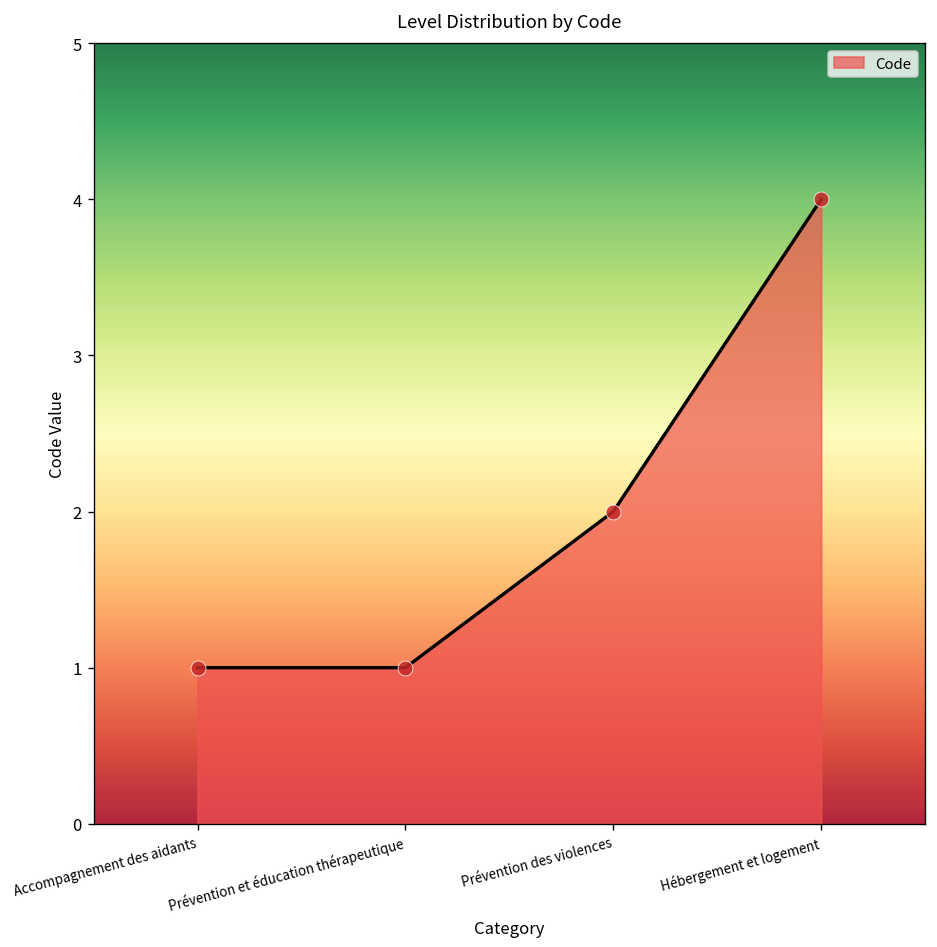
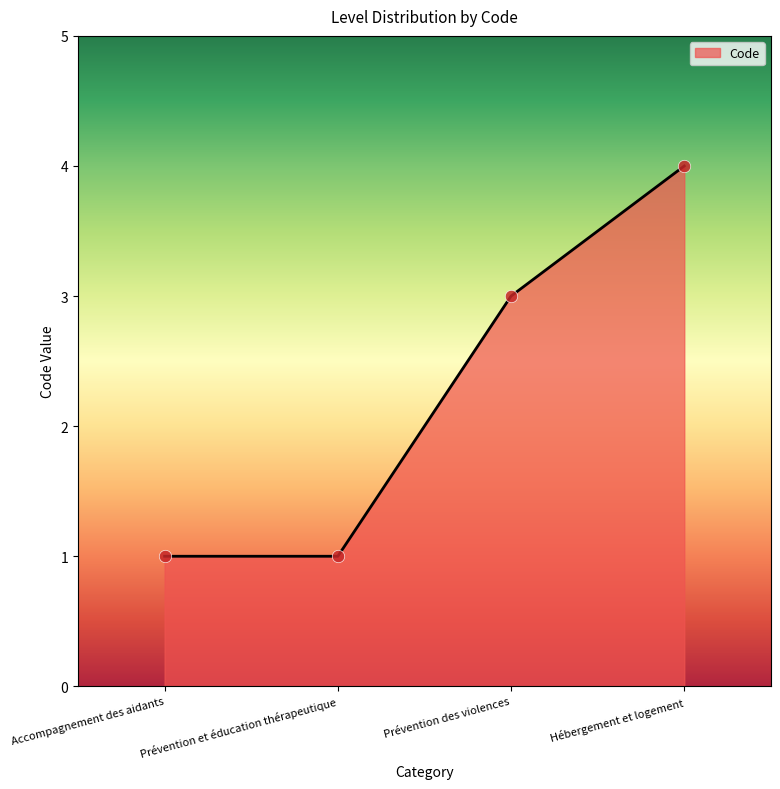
Prévention des violences: 2 -> 3
